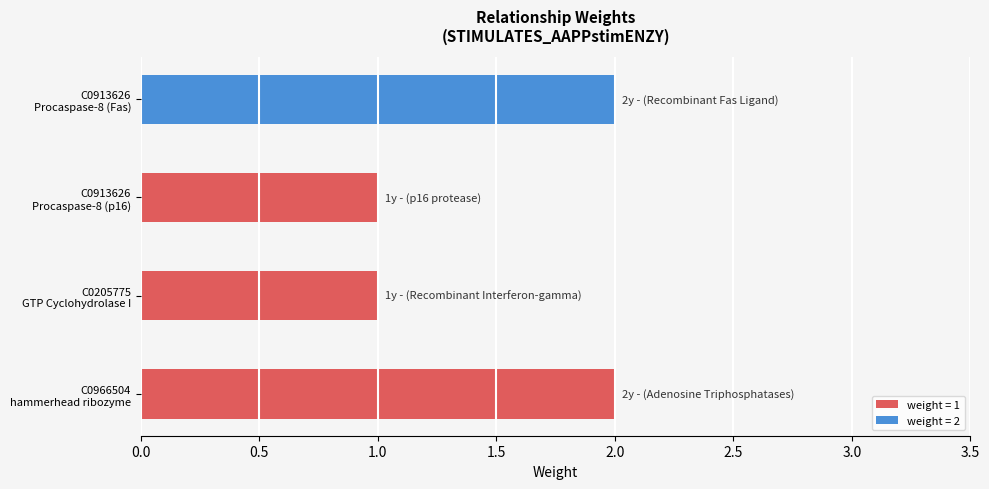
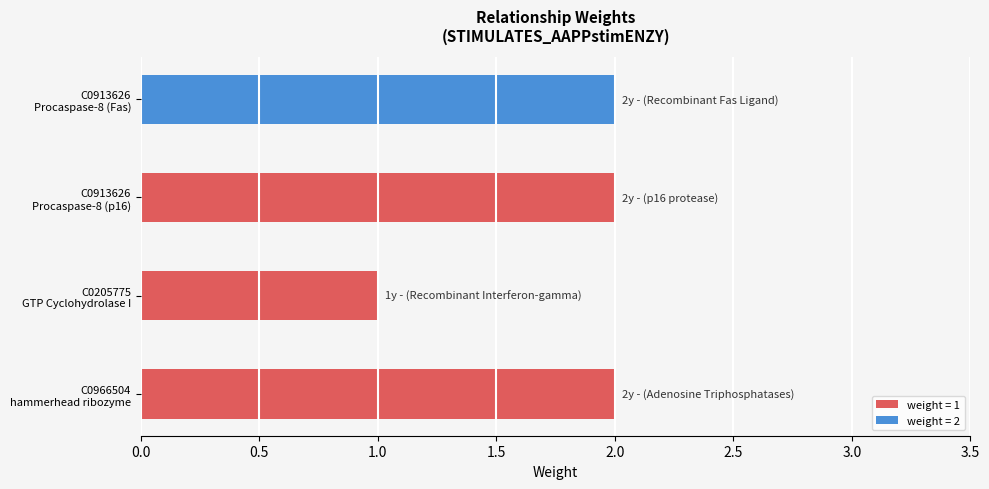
C0913626 Procaspase-8 (p16): 1y -> 2y
